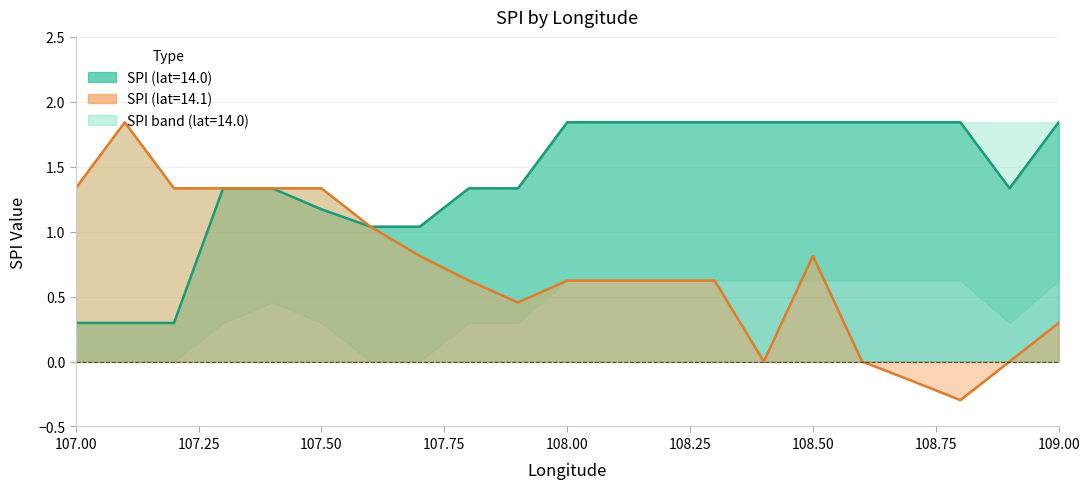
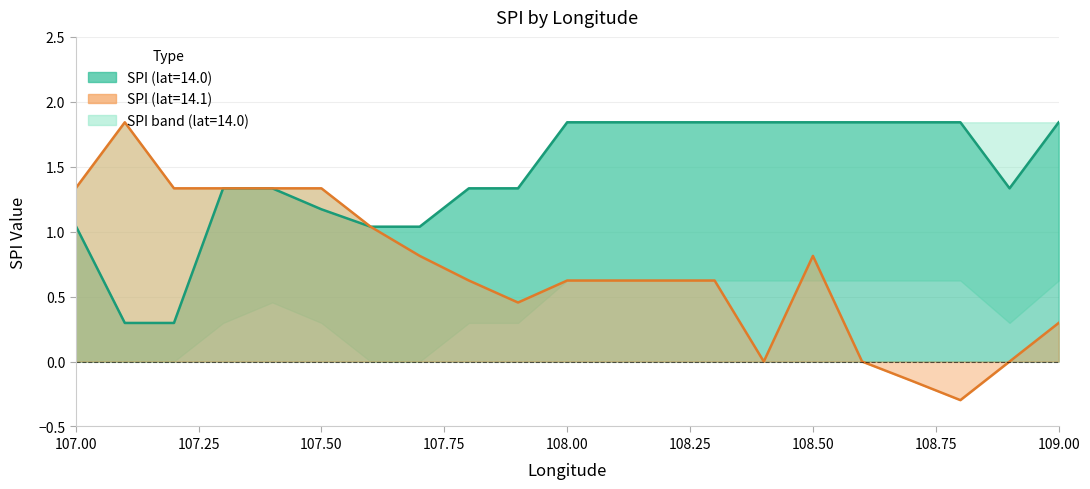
SPI (lat=14.0), 107.00: 0.30 -> 1.05
